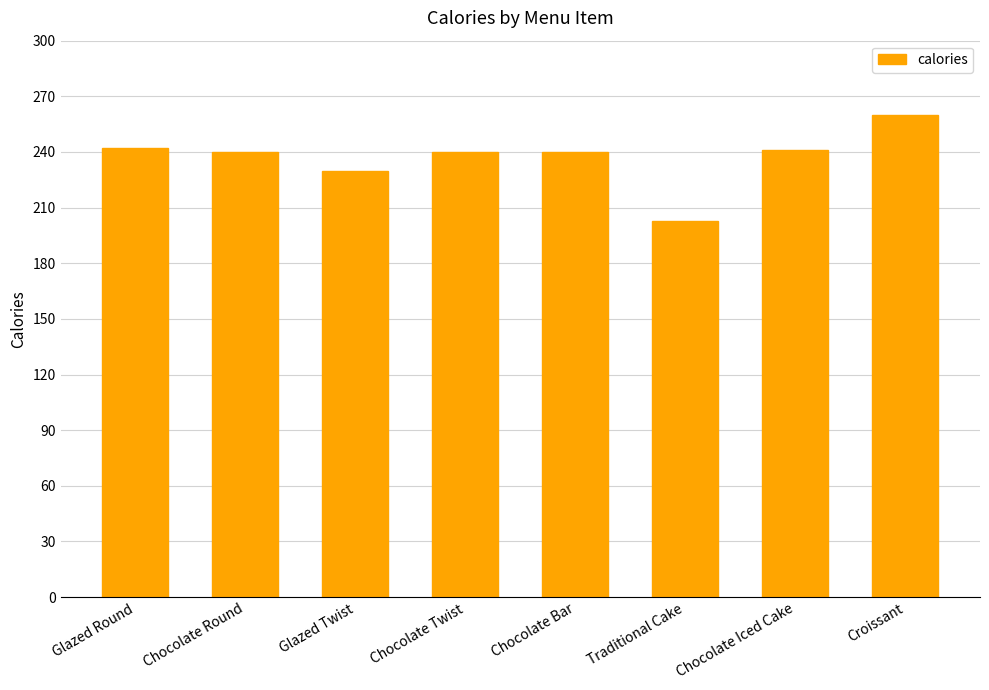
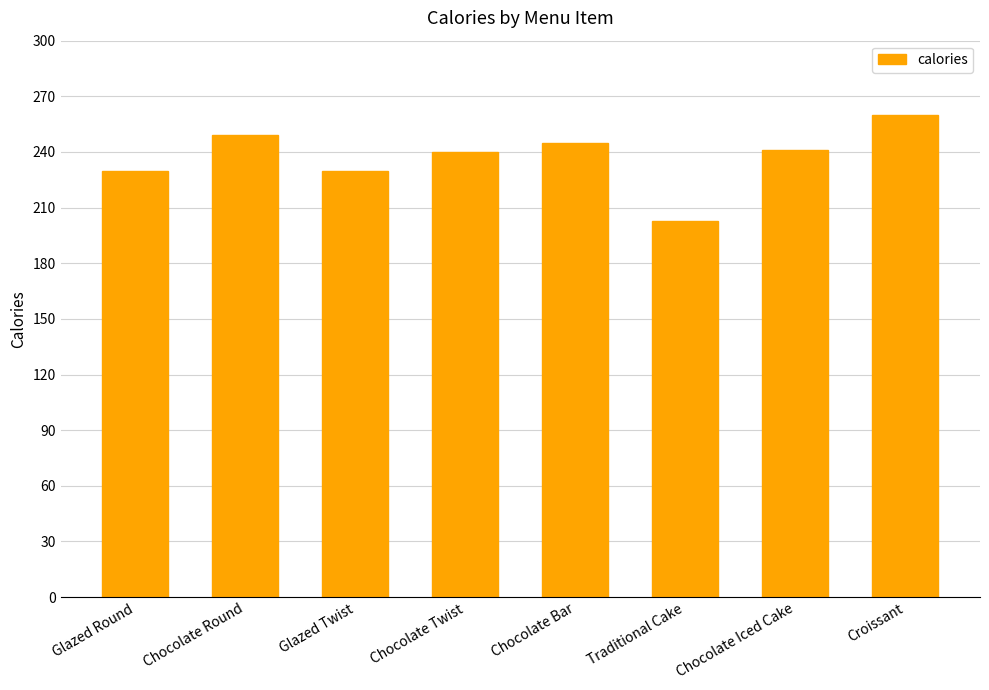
Glazed Round: 242 -> 230
Chocolate Round: 240 -> 249
Chocolate Bar: 240 -> 245
